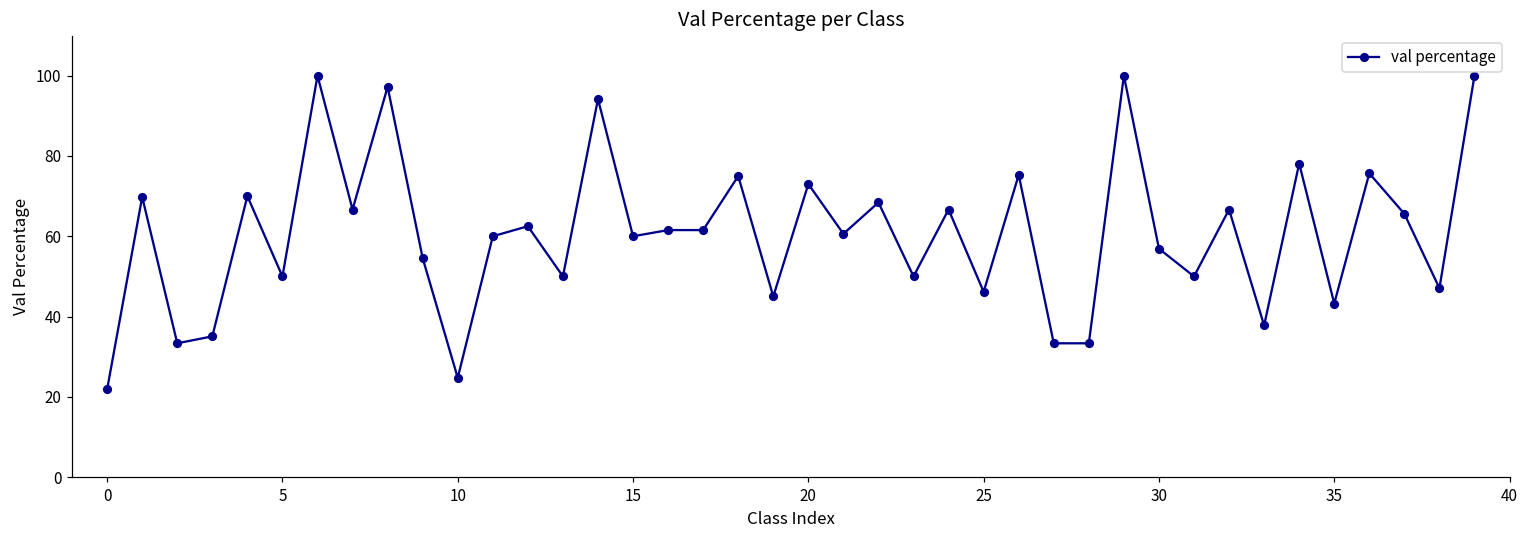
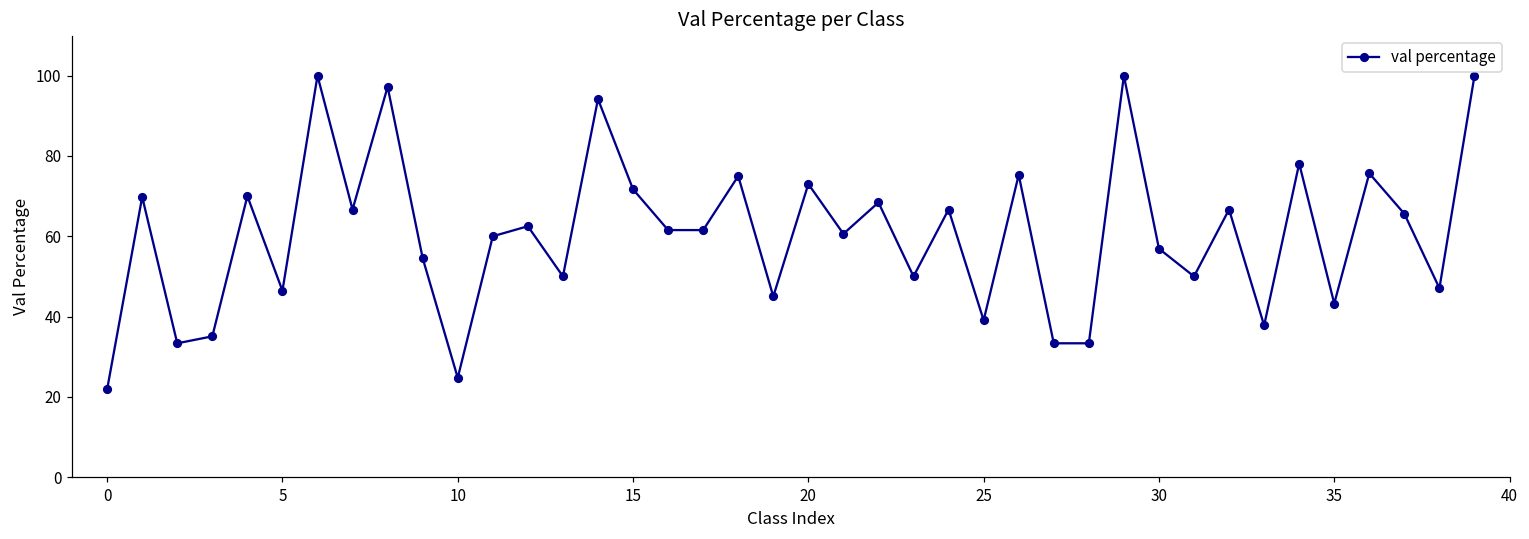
5: 50 -> 46
15: 60 -> 72
25: 46 -> 39
